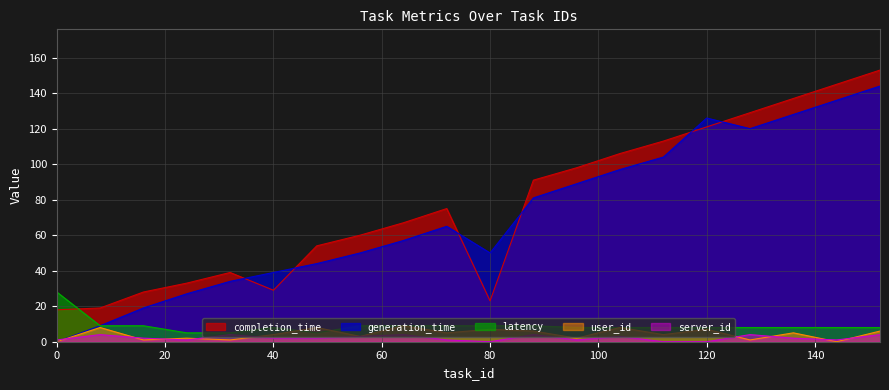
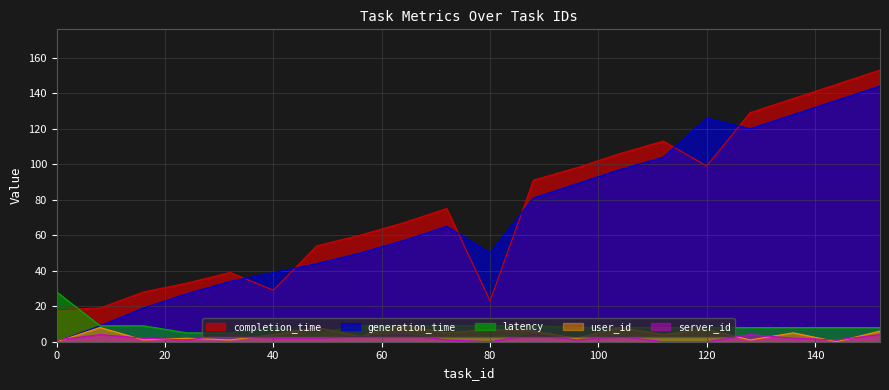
completion_time, 120: 121 -> 99
